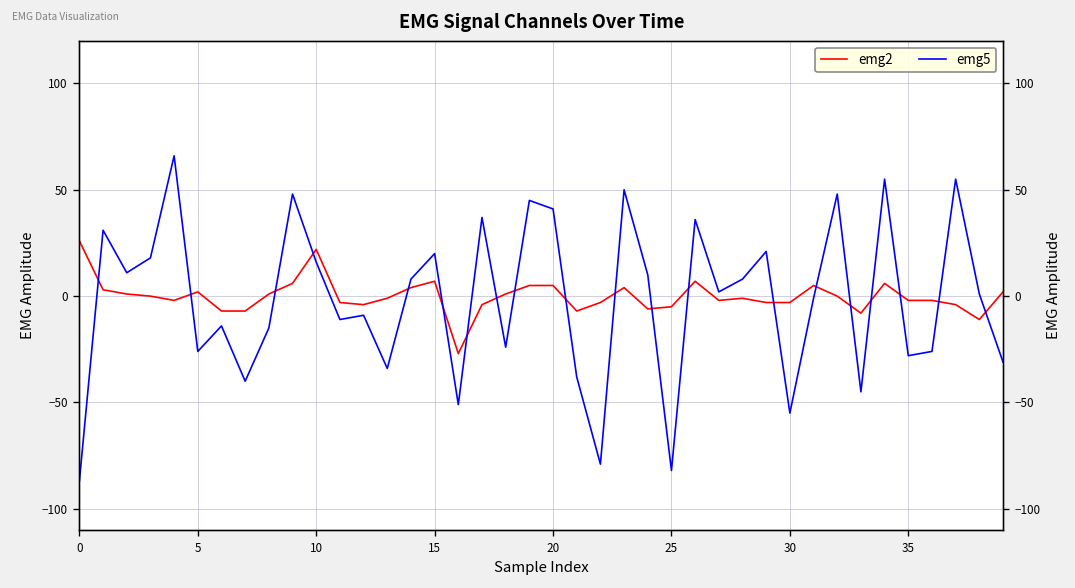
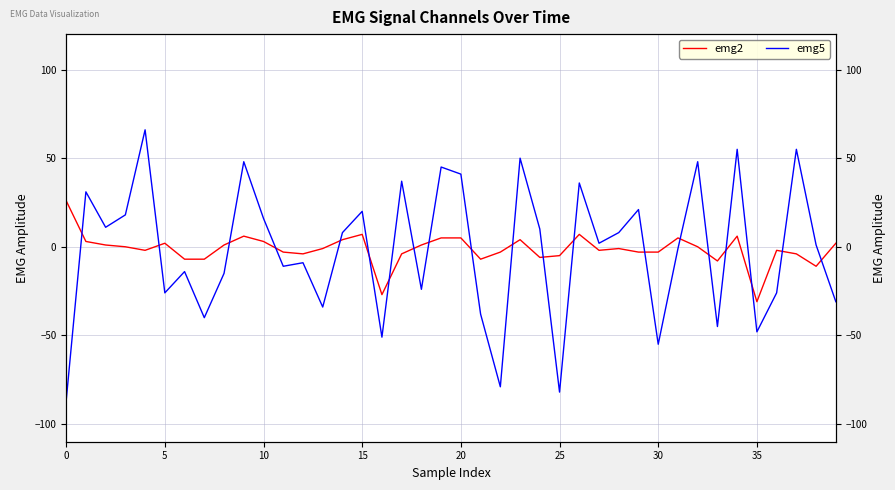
emg2, 10: 22 -> 3
emg2, 35: -2 -> -31
emg5, 35: -28 -> -48
